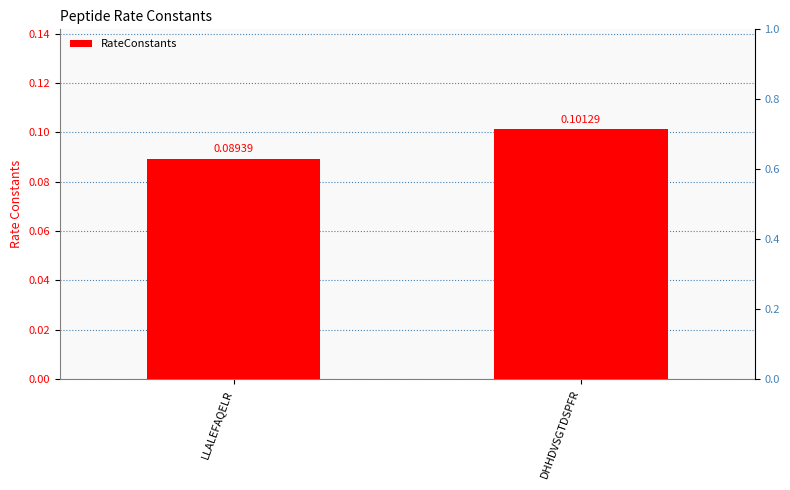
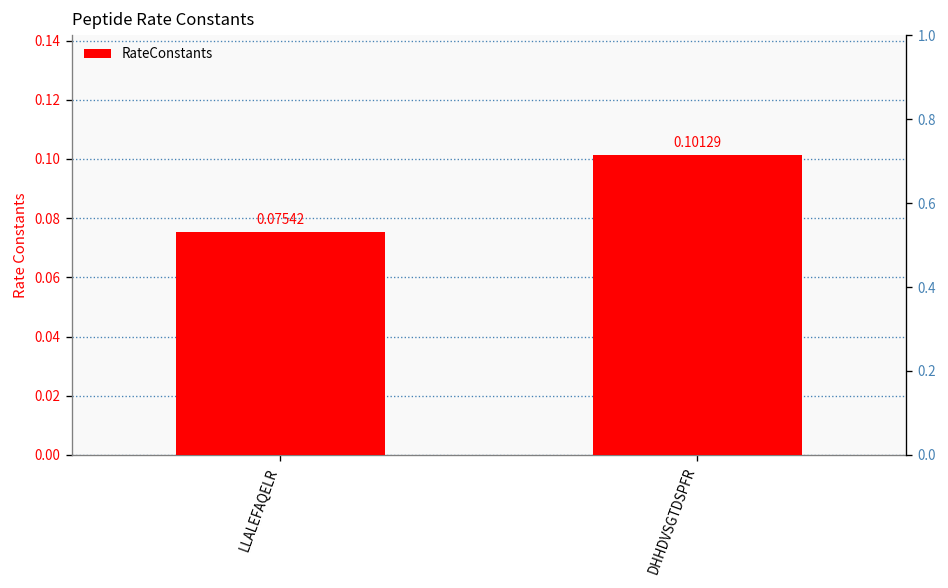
LLALEFAQELR: 0.08939 -> 0.07542
